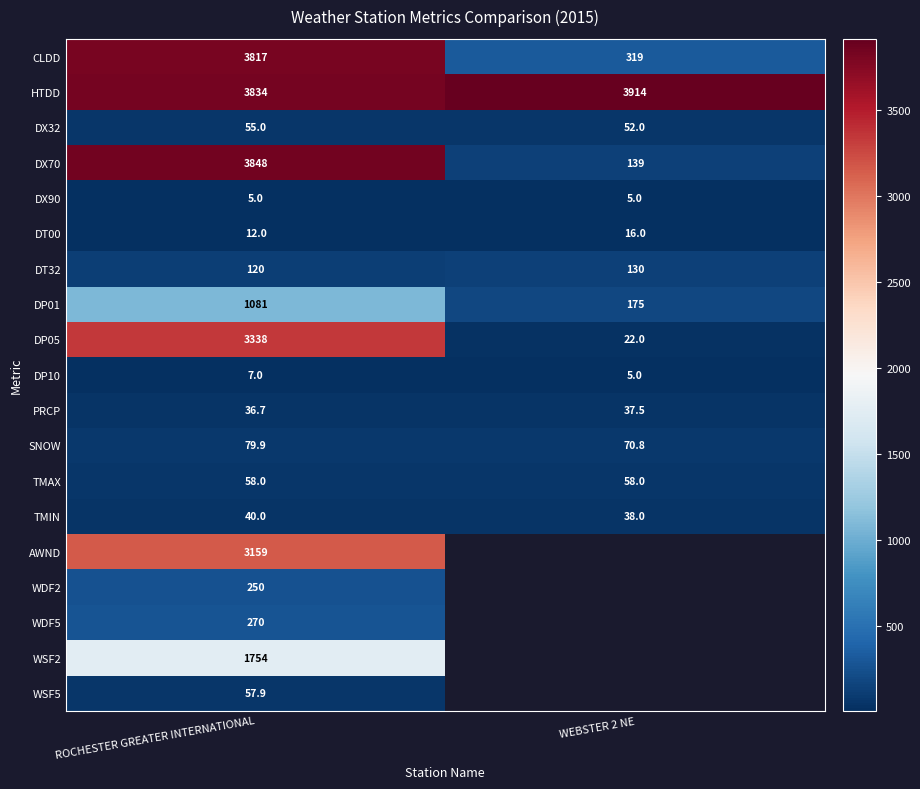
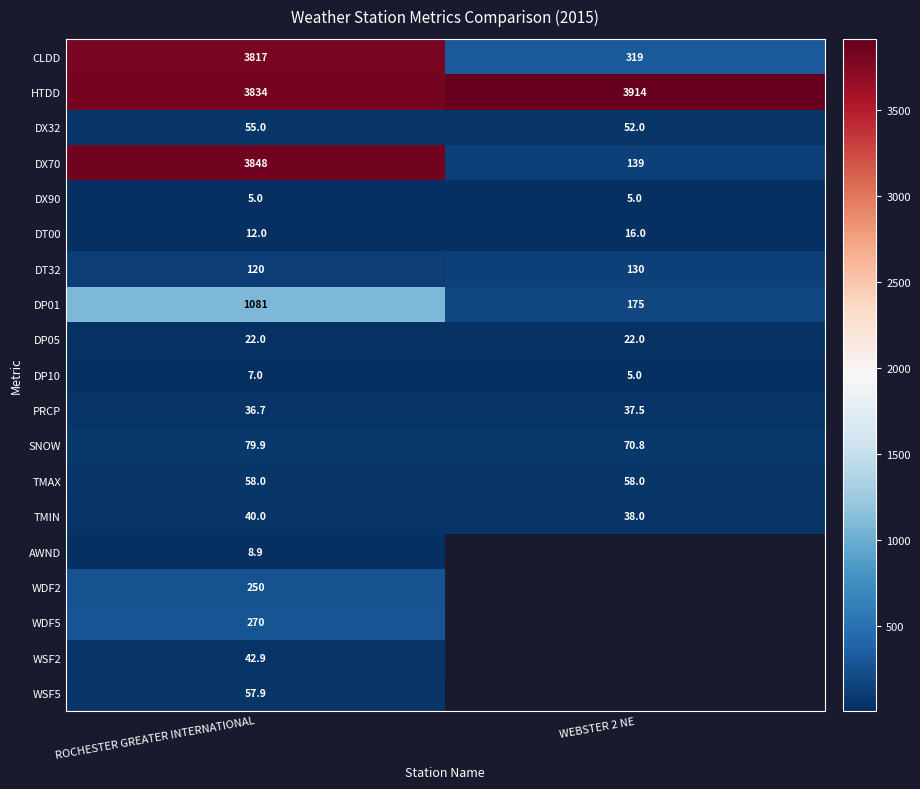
DP05, ROCHESTER GREATER INTERNATIONAL: 3338 -> 22.0
AWND, ROCHESTER GREATER INTERNATIONAL: 3159 -> 8.9
WSF2, ROCHESTER GREATER INTERNATIONAL: 1754 -> 42.9
